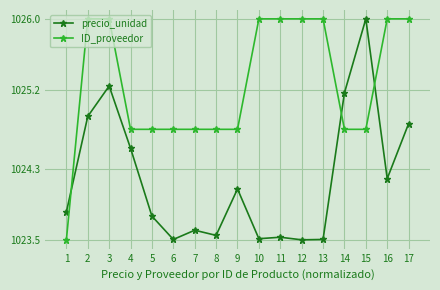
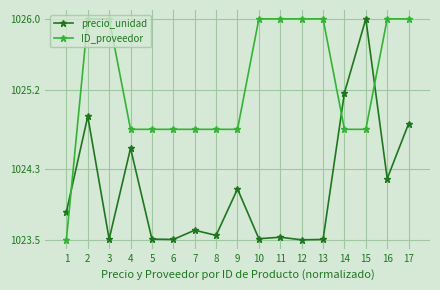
precio_unidad, 3: 1025.2 -> 1023.5
precio_unidad, 5: 1023.8 -> 1023.5
